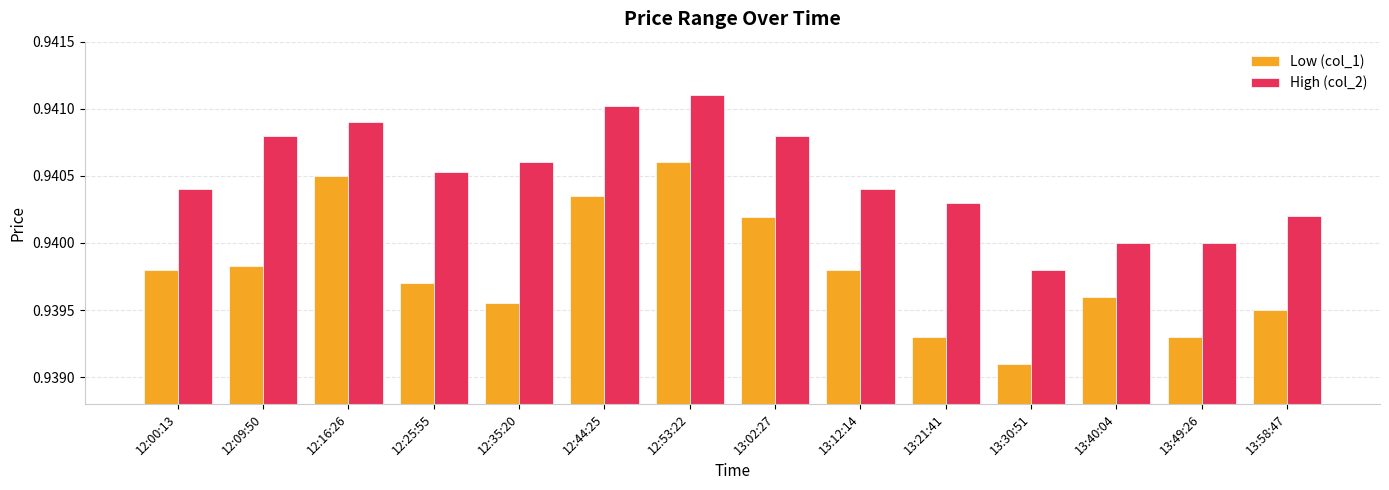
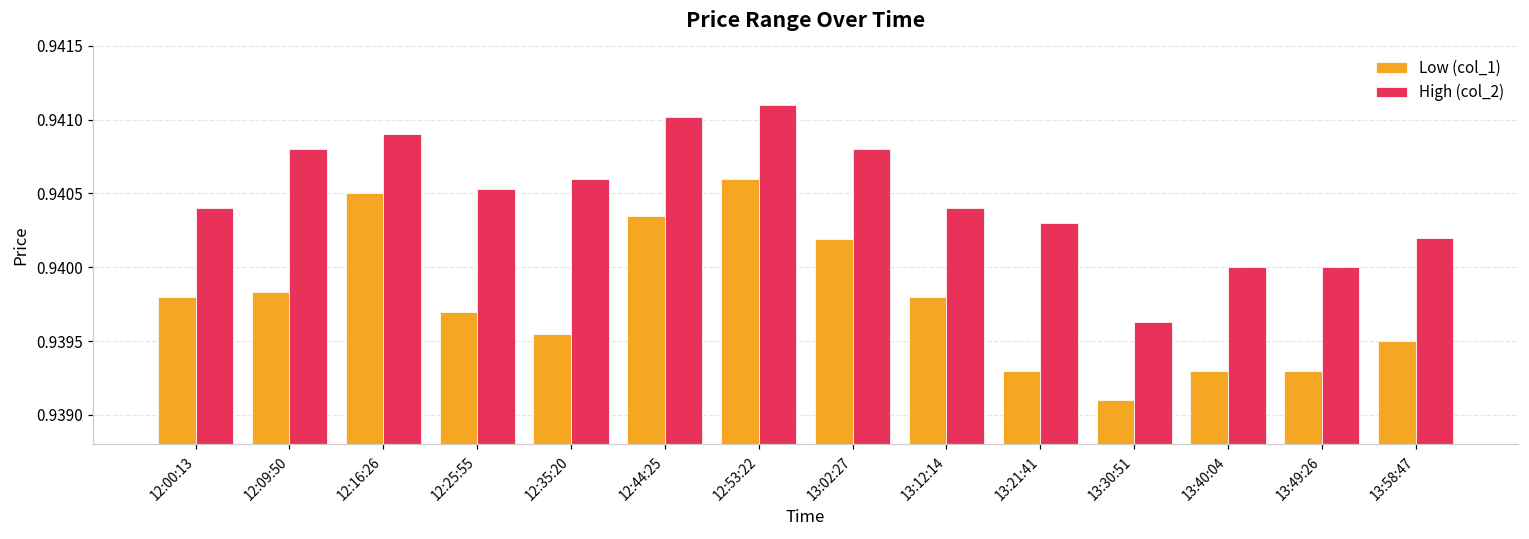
High (col_2), 13:30:51: 0.93980 -> 0.93963
Low (col_1), 13:40:04: 0.9396 -> 0.9393
